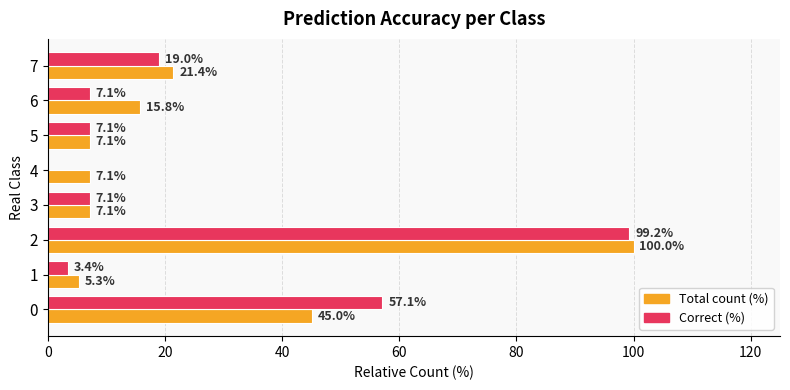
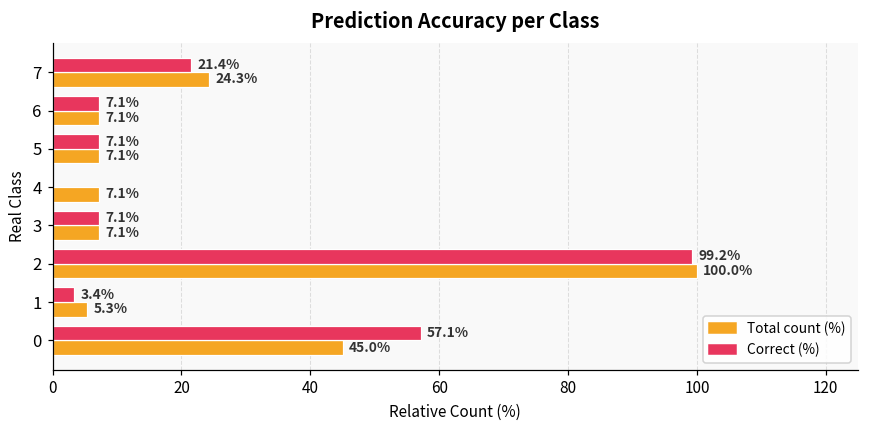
Correct (%), 7: 19.0% -> 21.4%
Total count (%), 7: 21.4% -> 24.3%
Total count (%), 6: 15.8% -> 7.1%
